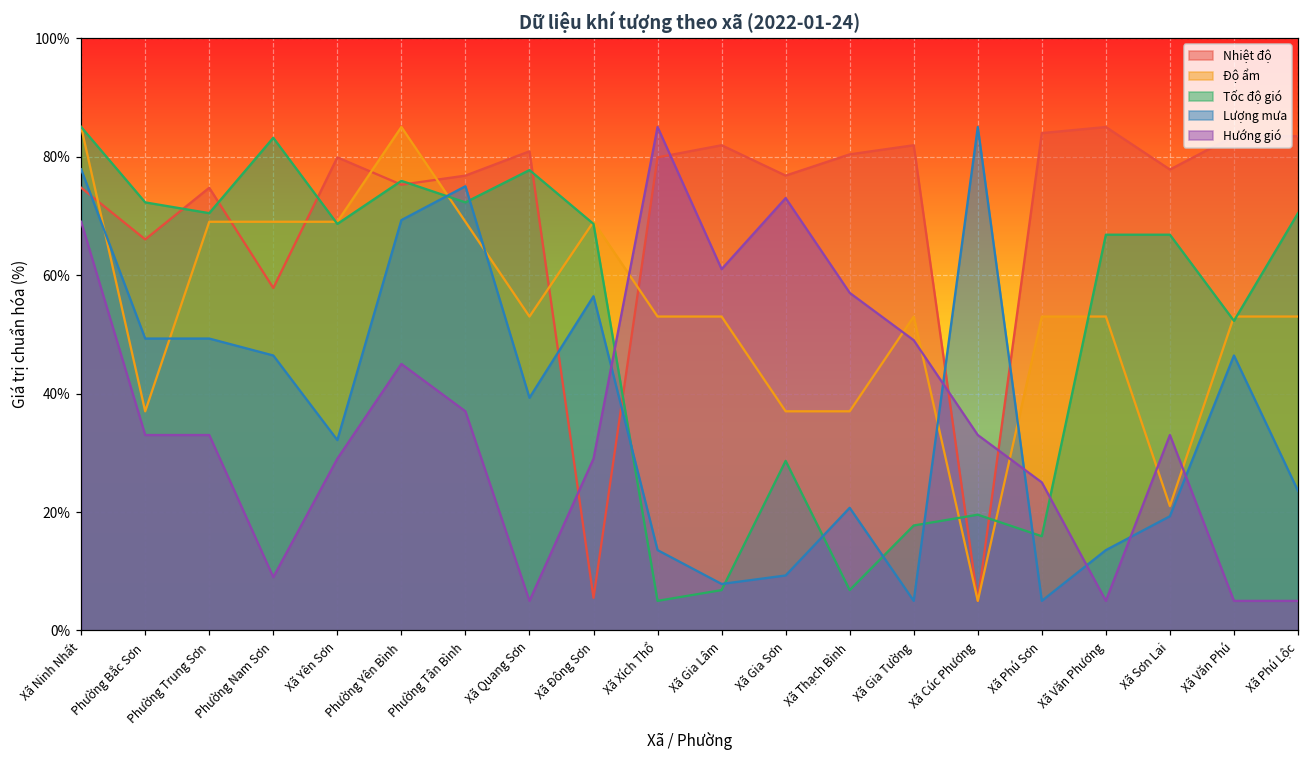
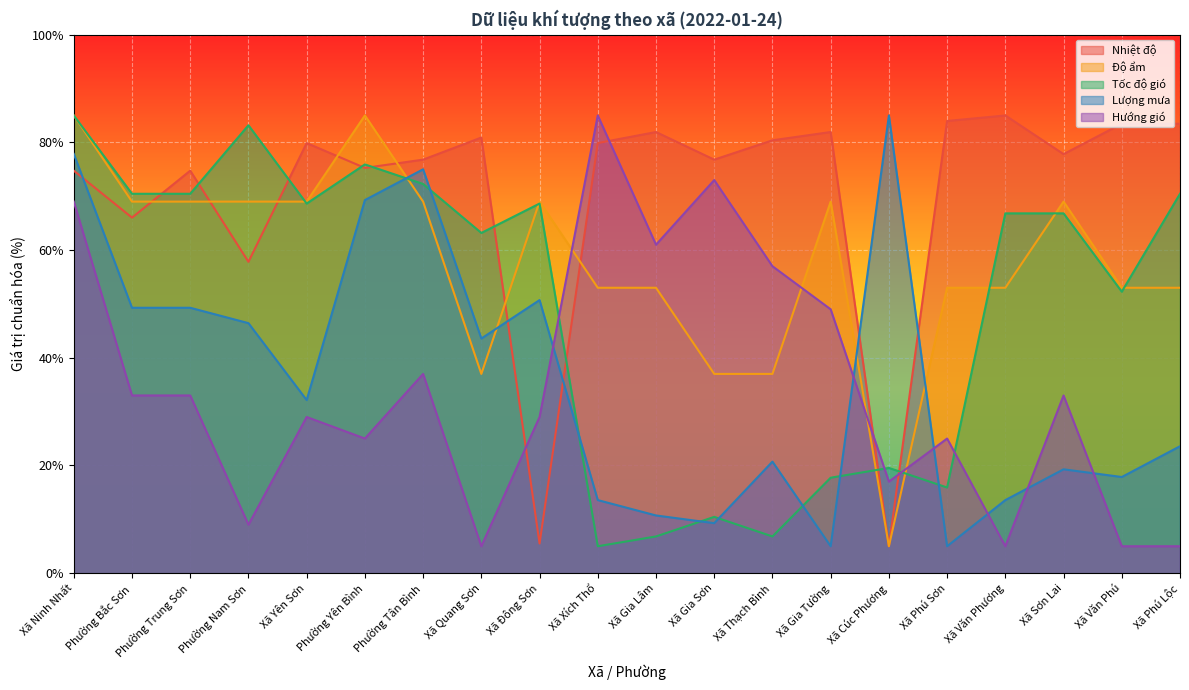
Độ ẩm, Phường Bắc Sơn: 37% -> 69%
Tốc độ gió, Phường Bắc Sơn: 72% -> 70%
Hướng gió, Phường Yên Bình: 45% -> 25%
Độ ẩm, Xã Quang Sơn: 53% -> 37%
Tốc độ gió, Xã Quang Sơn: 78% -> 63%
Lượng mưa, Xã Quang Sơn: 39% -> 44%
Lượng mưa, Xã Đông Sơn: 56% -> 51%
Lượng mưa, Xã Gia Lâm: 8% -> 11%
Tốc độ gió, Xã Gia Sơn: 29% -> 10%
Độ ẩm, Xã Gia Tường: 53% -> 69%
Hướng gió, Xã Cúc Phương: 33% -> 17%
Độ ẩm, Xã Sơn Lai: 21% -> 69%
Lượng mưa, Xã Văn Phú: 46% -> 18%
